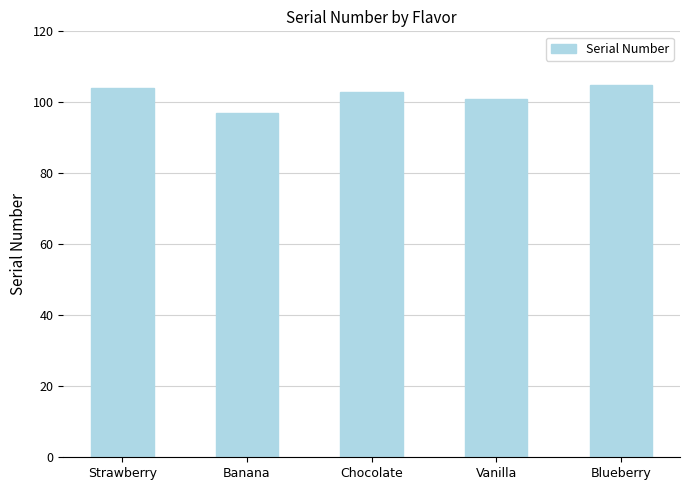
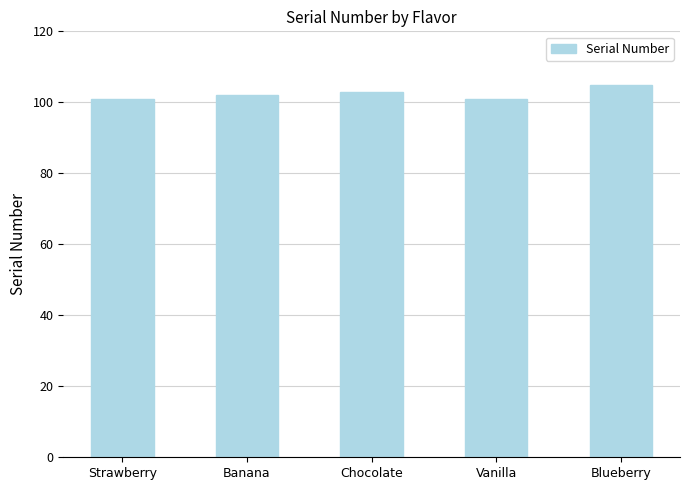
Strawberry: 104 -> 101
Banana: 97 -> 102
